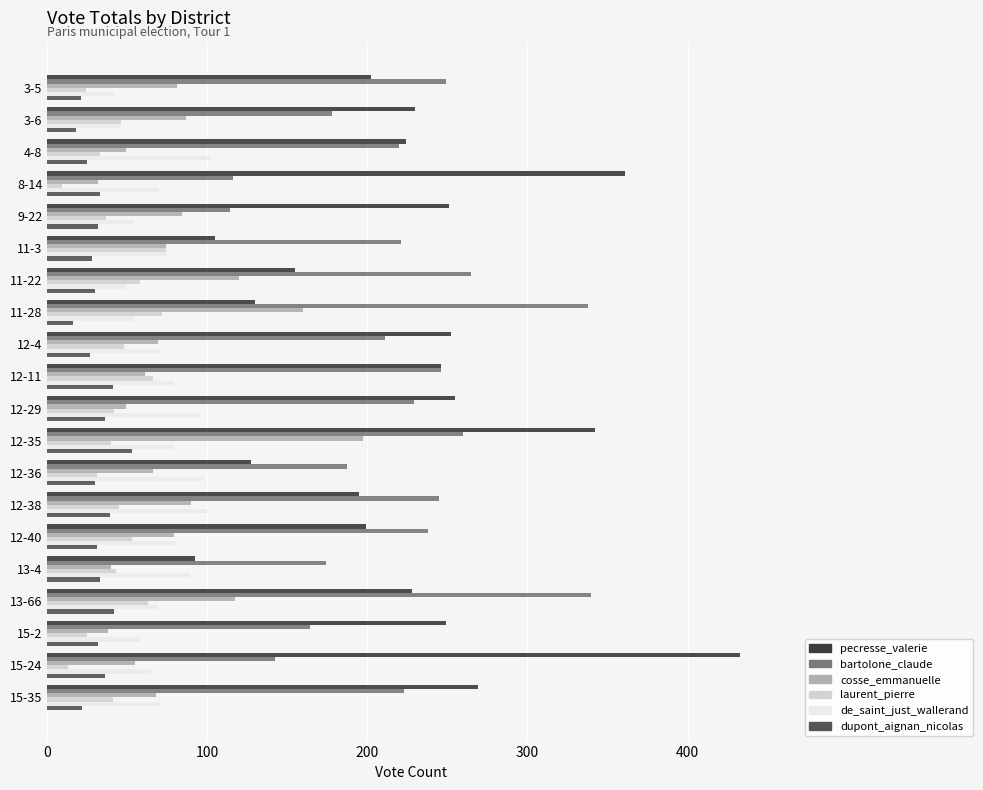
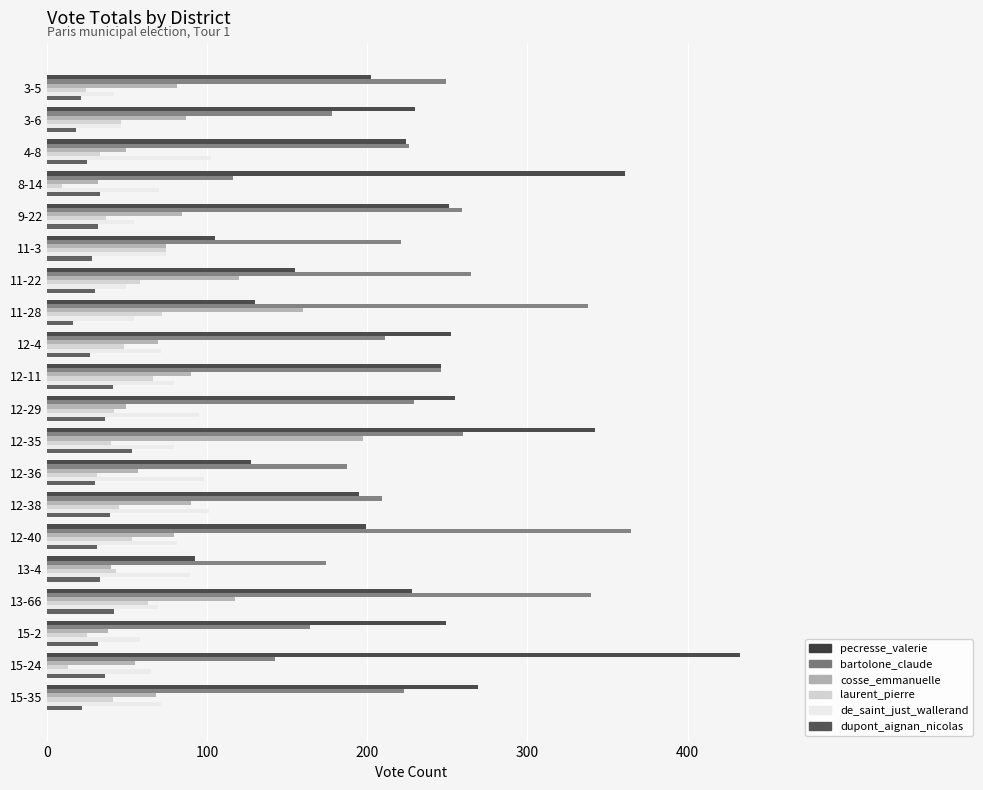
bartolone_claude, 4-8: 220 -> 226
bartolone_claude, 9-22: 114 -> 259
cosse_emmanuelle, 12-11: 61 -> 90
cosse_emmanuelle, 12-36: 66 -> 57
bartolone_claude, 12-38: 245 -> 209
bartolone_claude, 12-40: 238 -> 365
